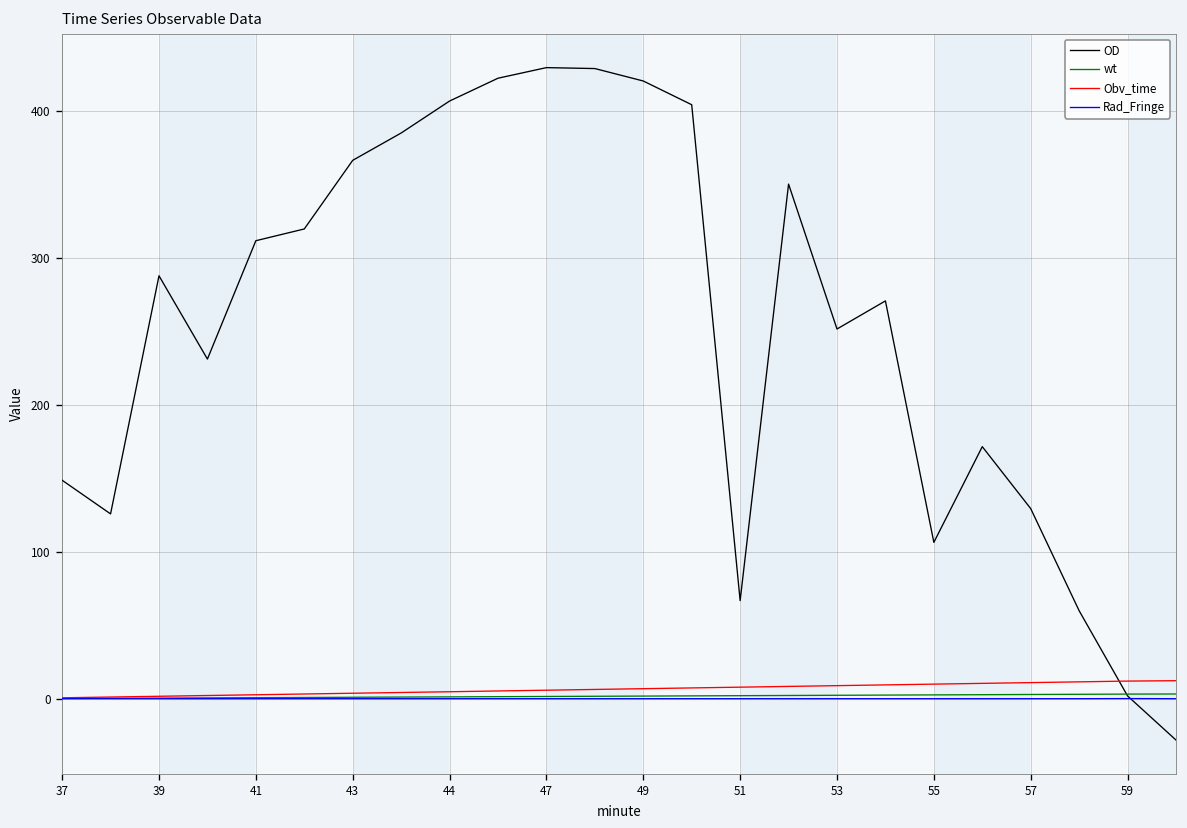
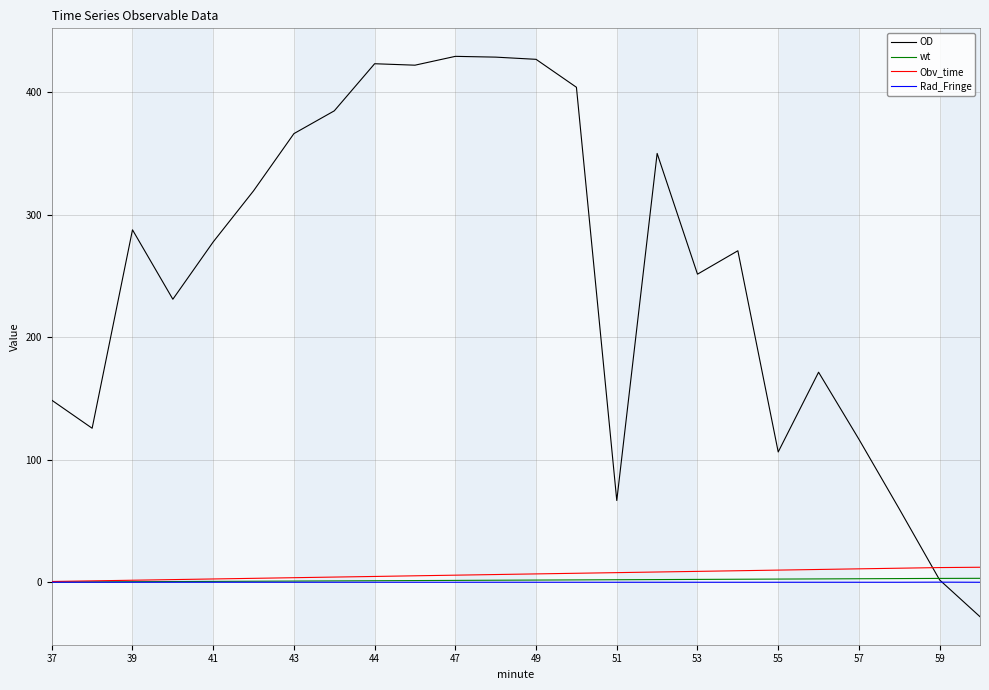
OD, 41: 312 -> 278
OD, 44: 407 -> 423
OD, 49: 420 -> 427
OD, 57: 129 -> 117
